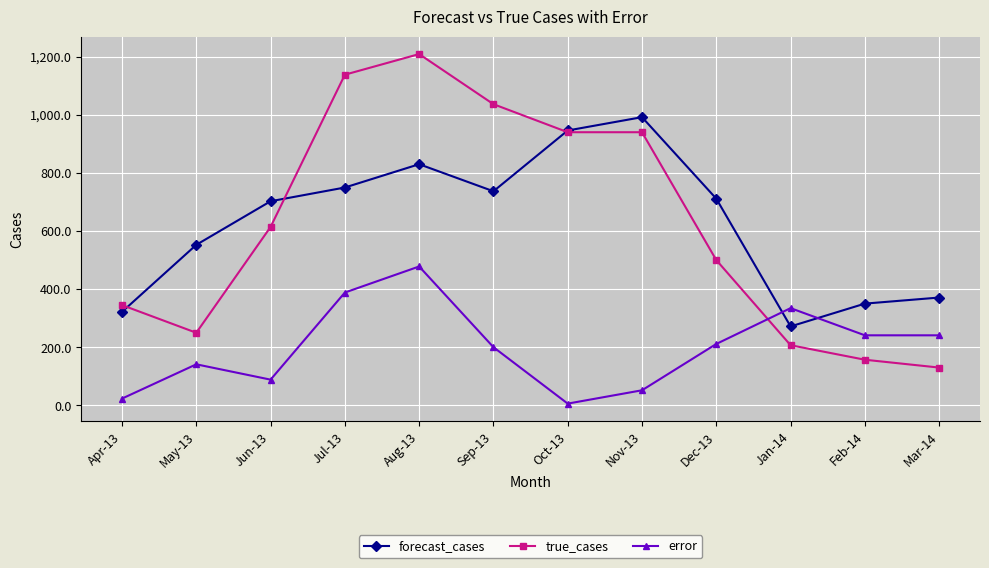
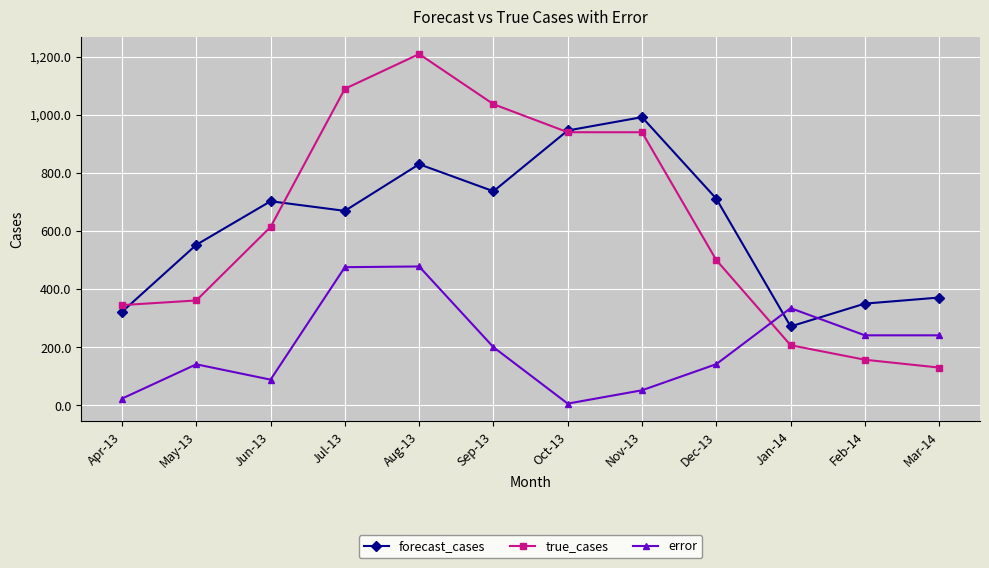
true_cases, May-13: 250 -> 360
forecast_cases, Jul-13: 750 -> 670
true_cases, Jul-13: 1,140 -> 1,090
error, Jul-13: 390 -> 480
error, Dec-13: 210 -> 140
